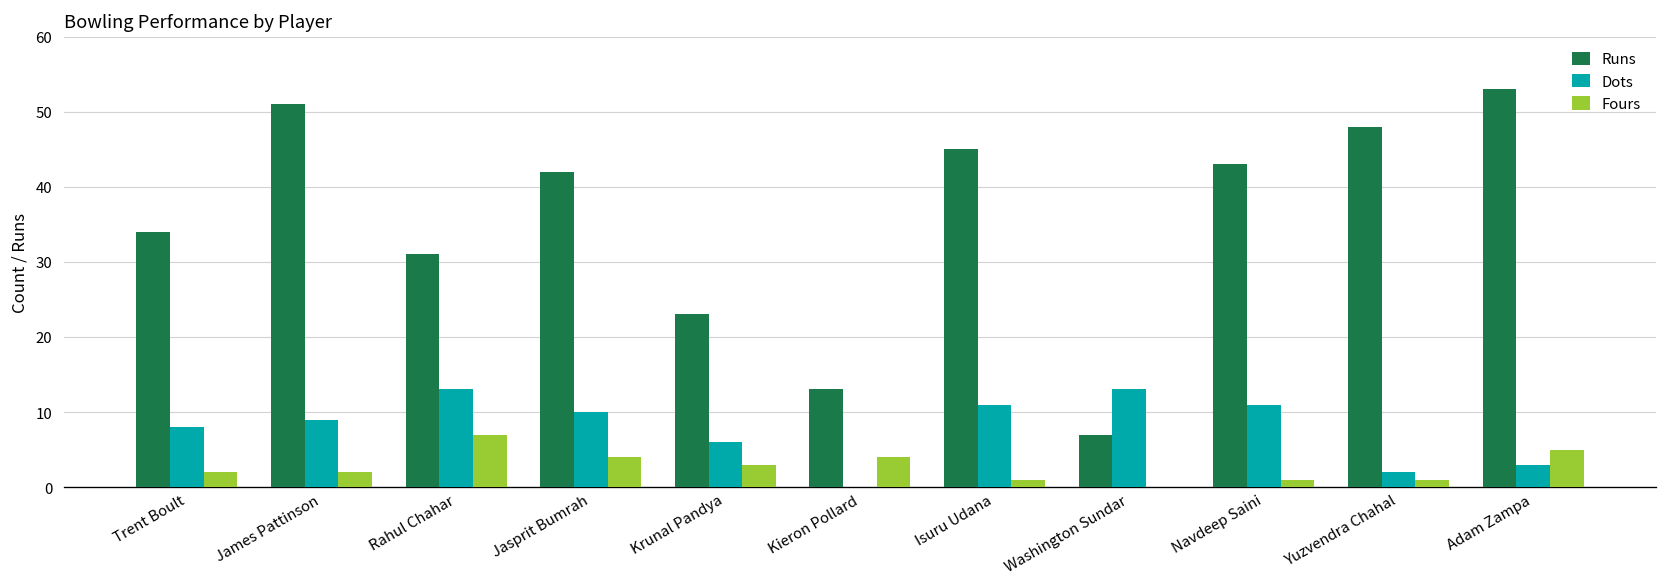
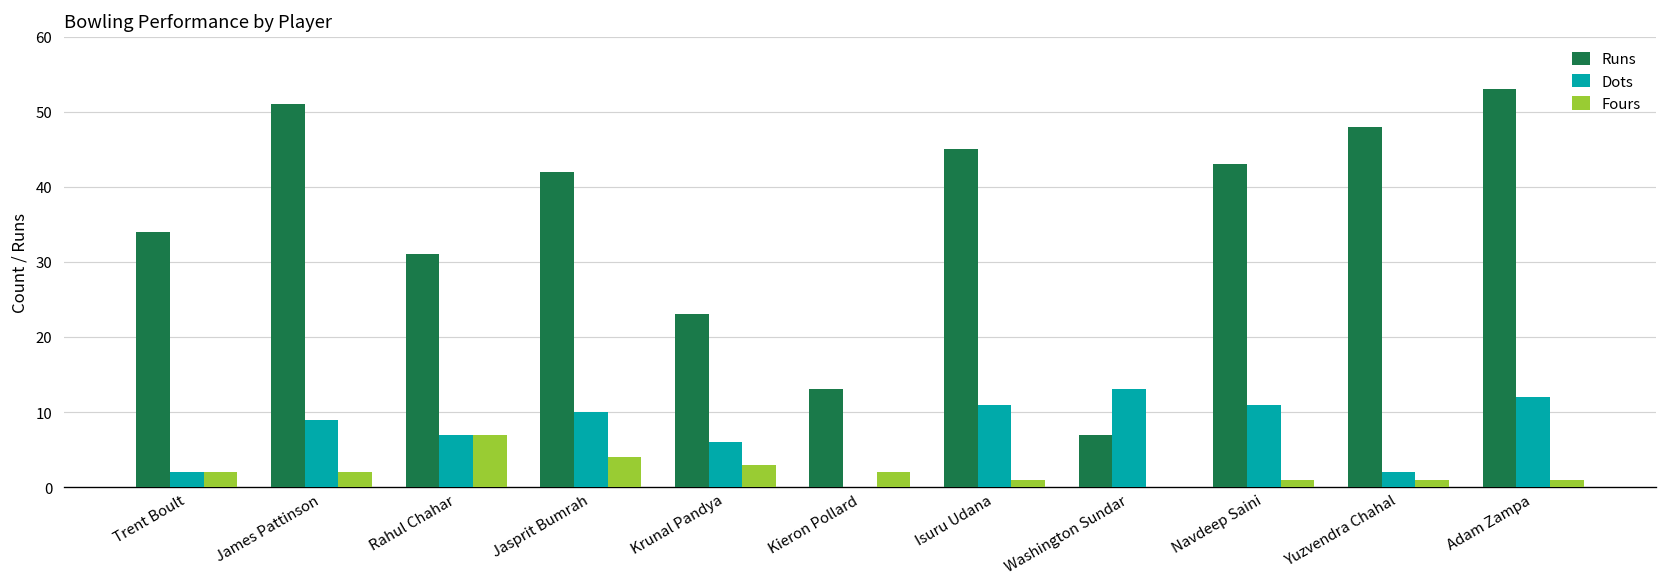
Dots, Trent Boult: 8 -> 2
Dots, Rahul Chahar: 13 -> 7
Fours, Kieron Pollard: 4 -> 2
Dots, Adam Zampa: 3 -> 12
Fours, Adam Zampa: 5 -> 1
